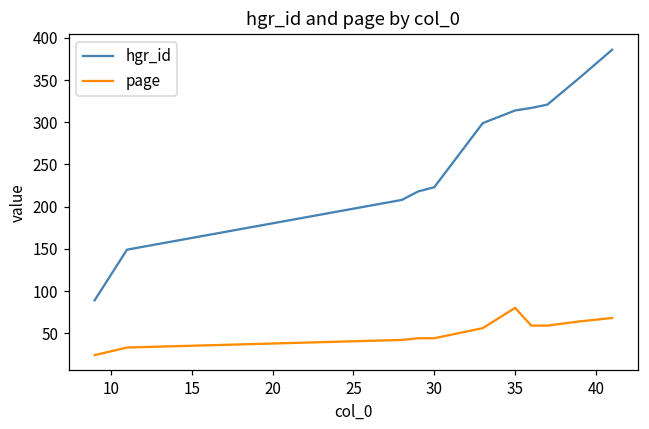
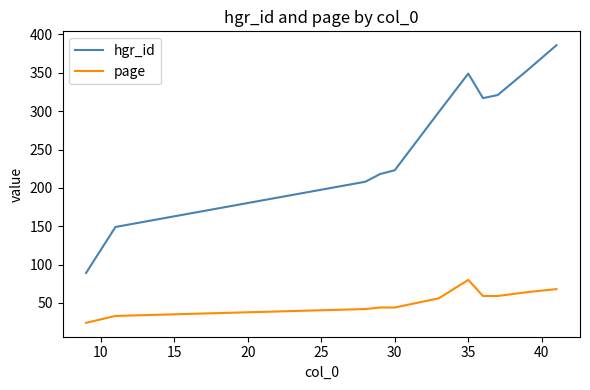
hgr_id, 35: 310 -> 350
